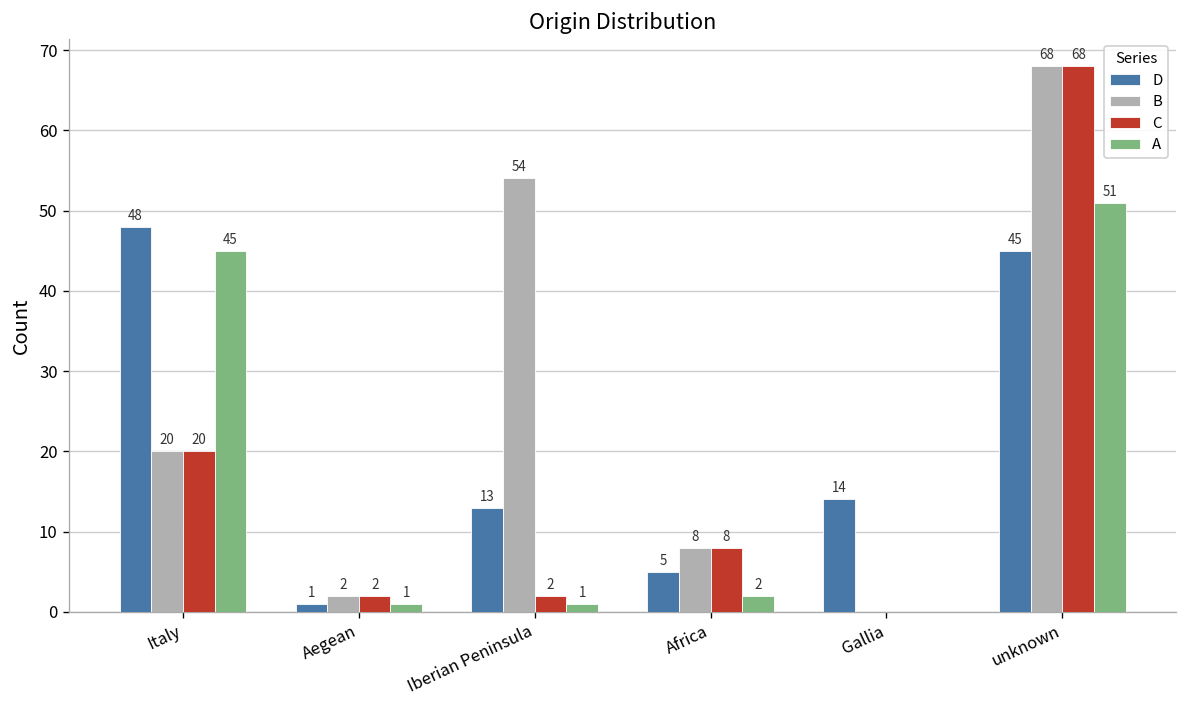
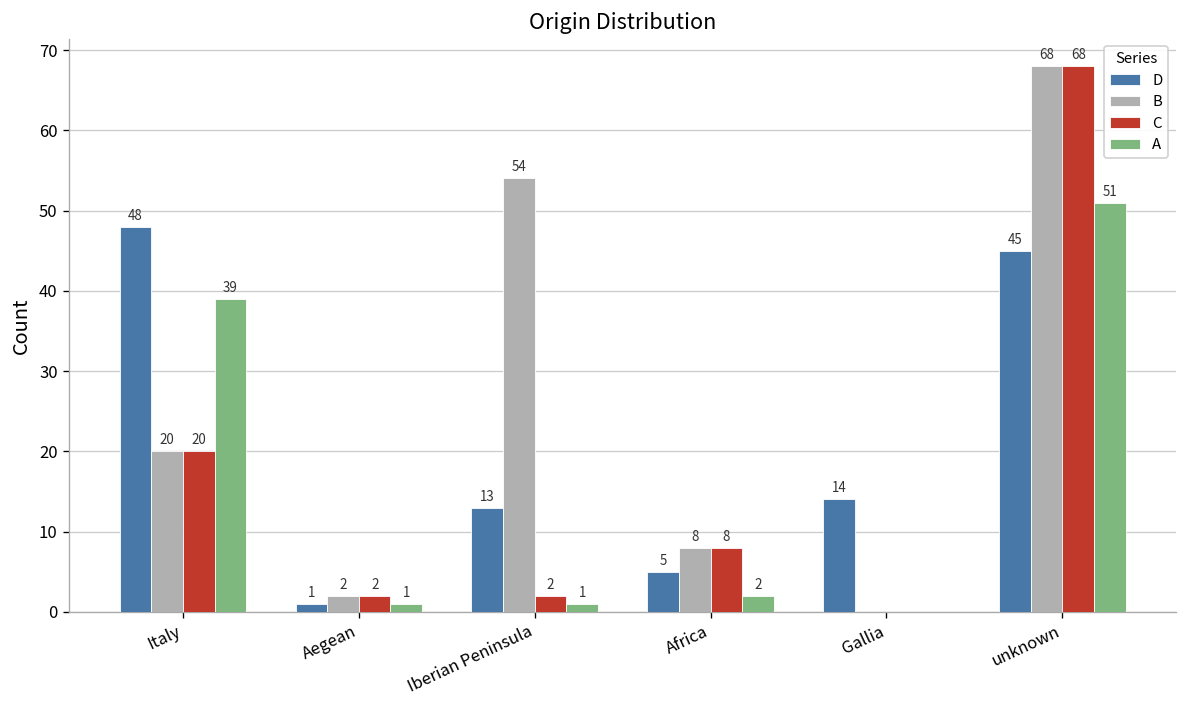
A, Italy: 45 -> 39
